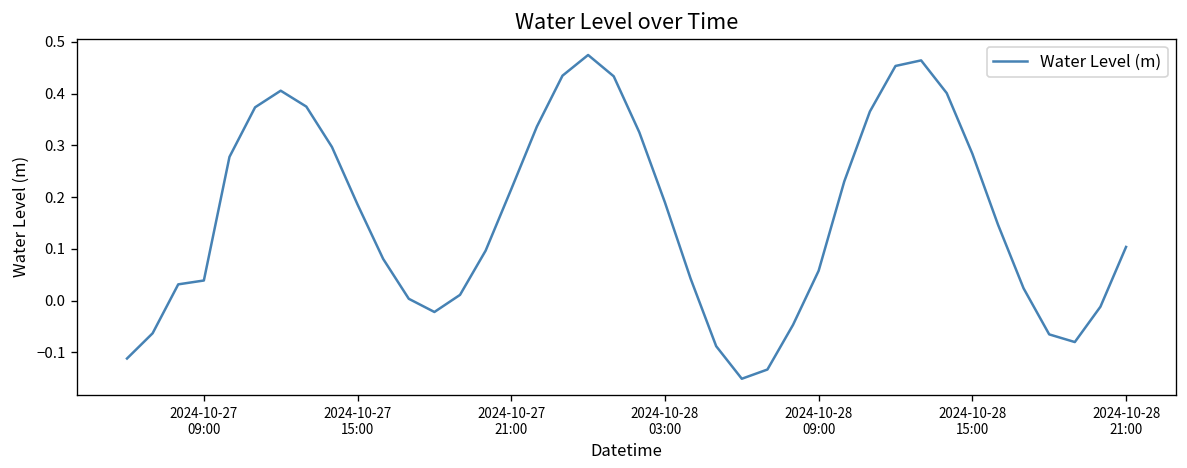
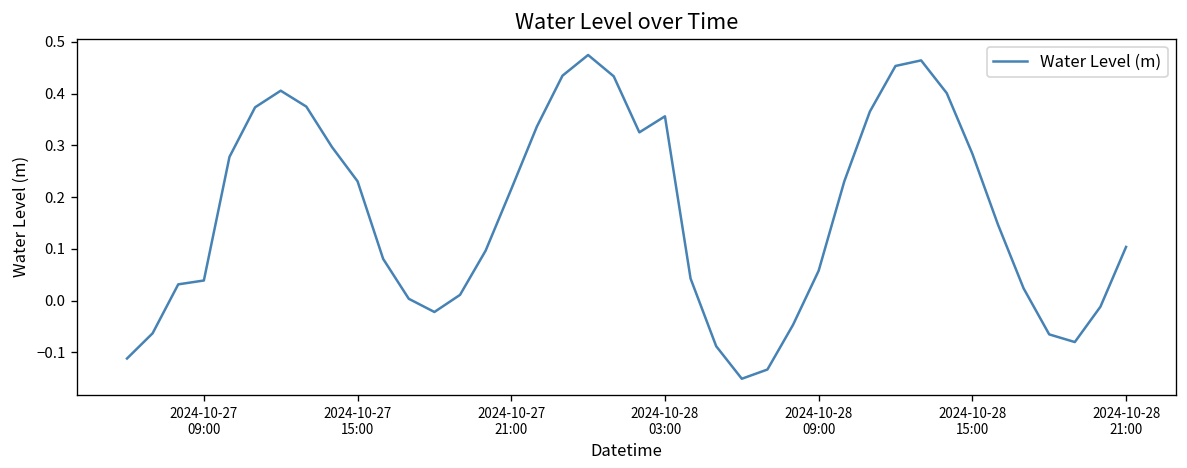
2024-10-27 15:00: 0.19 -> 0.23
2024-10-28 03:00: 0.19 -> 0.36
